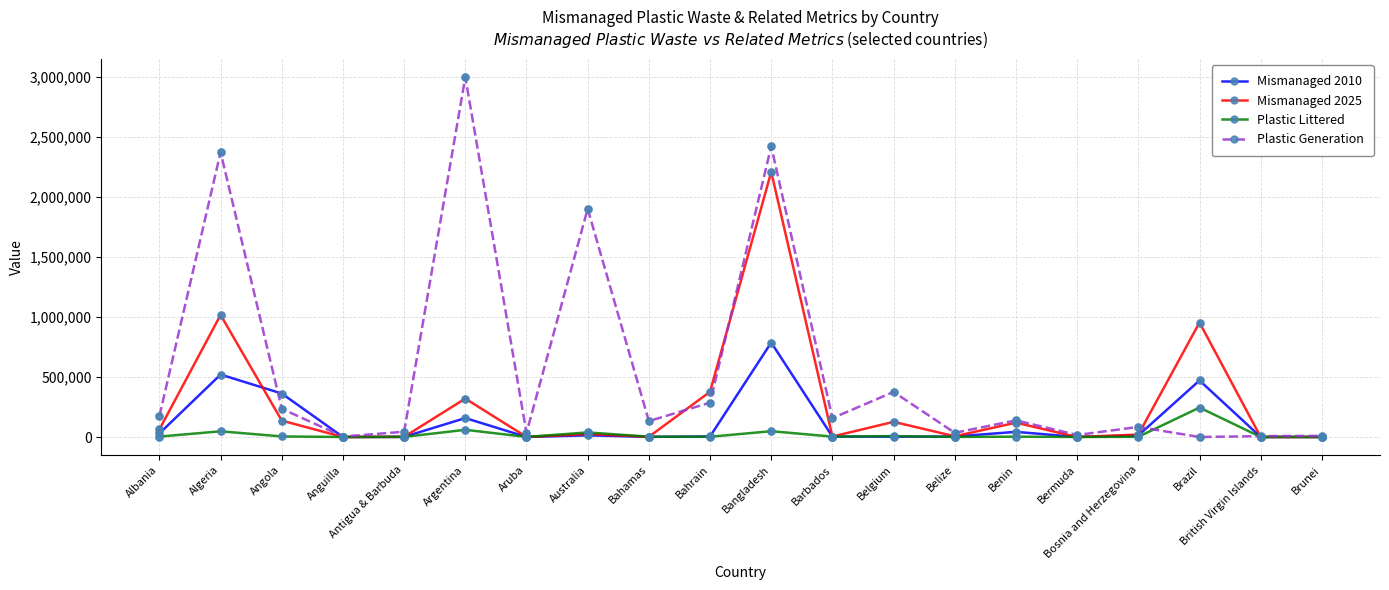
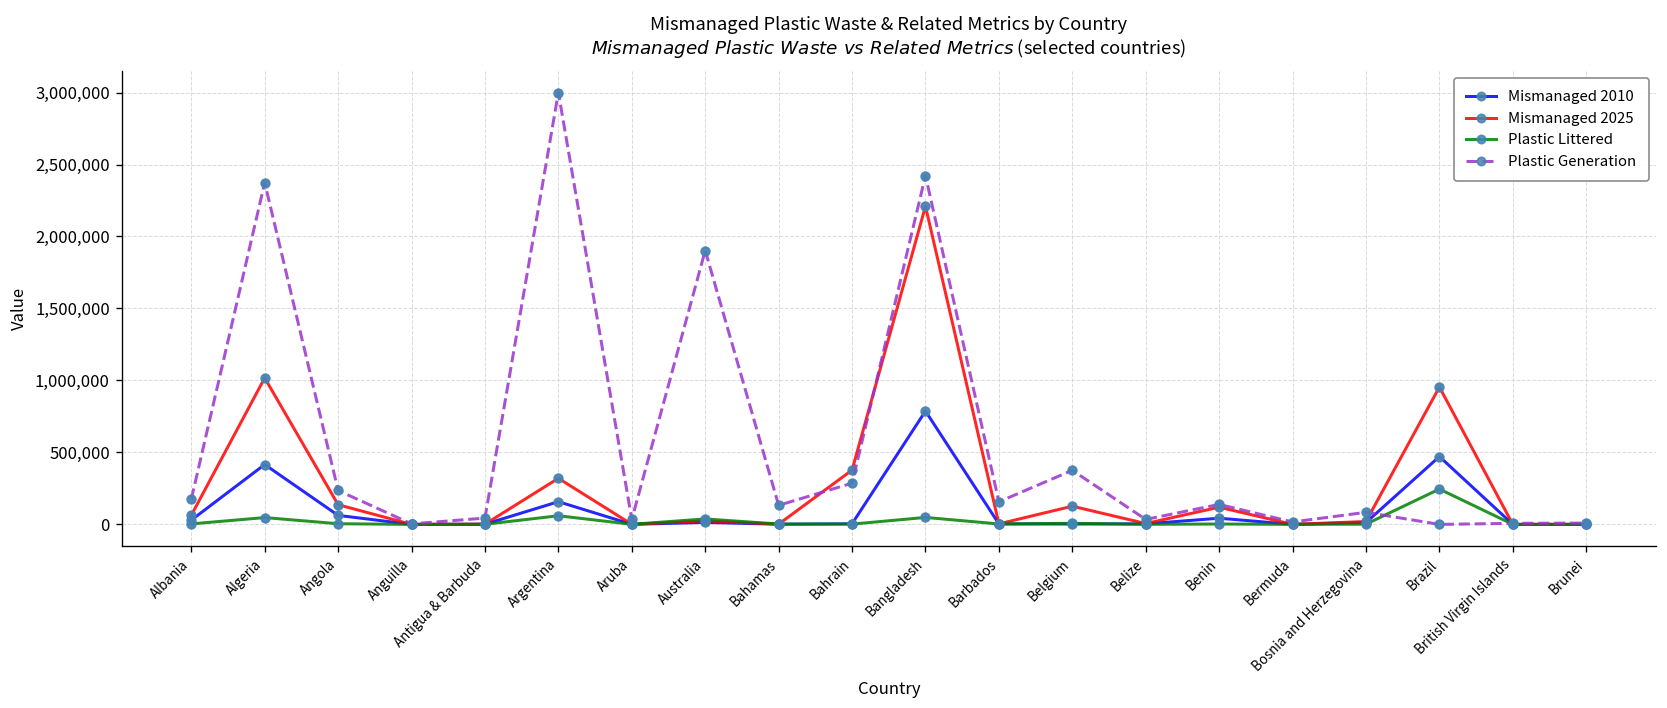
Mismanaged 2010, Algeria: 520,000 -> 420,000
Mismanaged 2010, Angola: 360,000 -> 60,000
